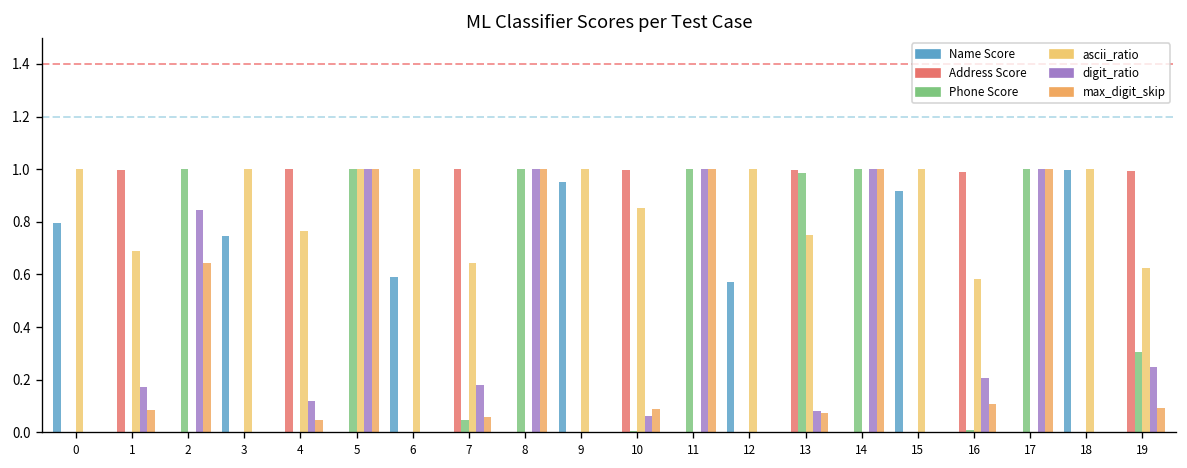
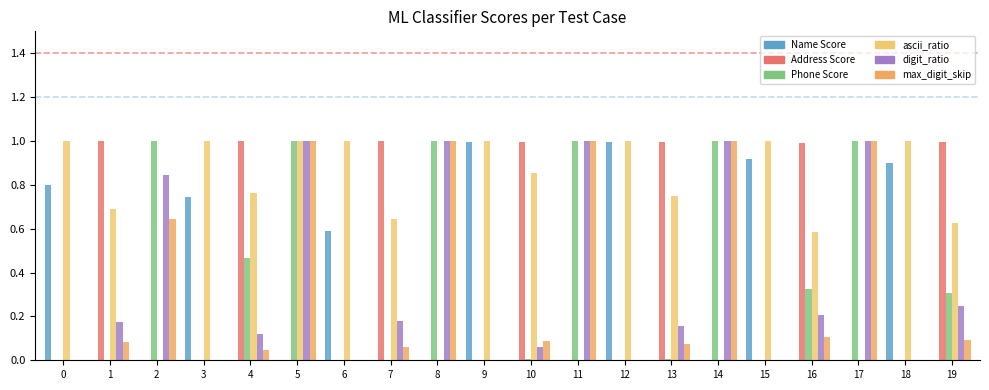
Phone Score, 4: 0.00 -> 0.47
Phone Score, 7: 0.05 -> 0.00
Name Score, 9: 0.95 -> 1.00
Name Score, 12: 0.57 -> 1.00
Phone Score, 13: 0.98 -> 0.00
digit_ratio, 13: 0.08 -> 0.16
Phone Score, 16: 0.01 -> 0.32
Name Score, 18: 1.00 -> 0.90
